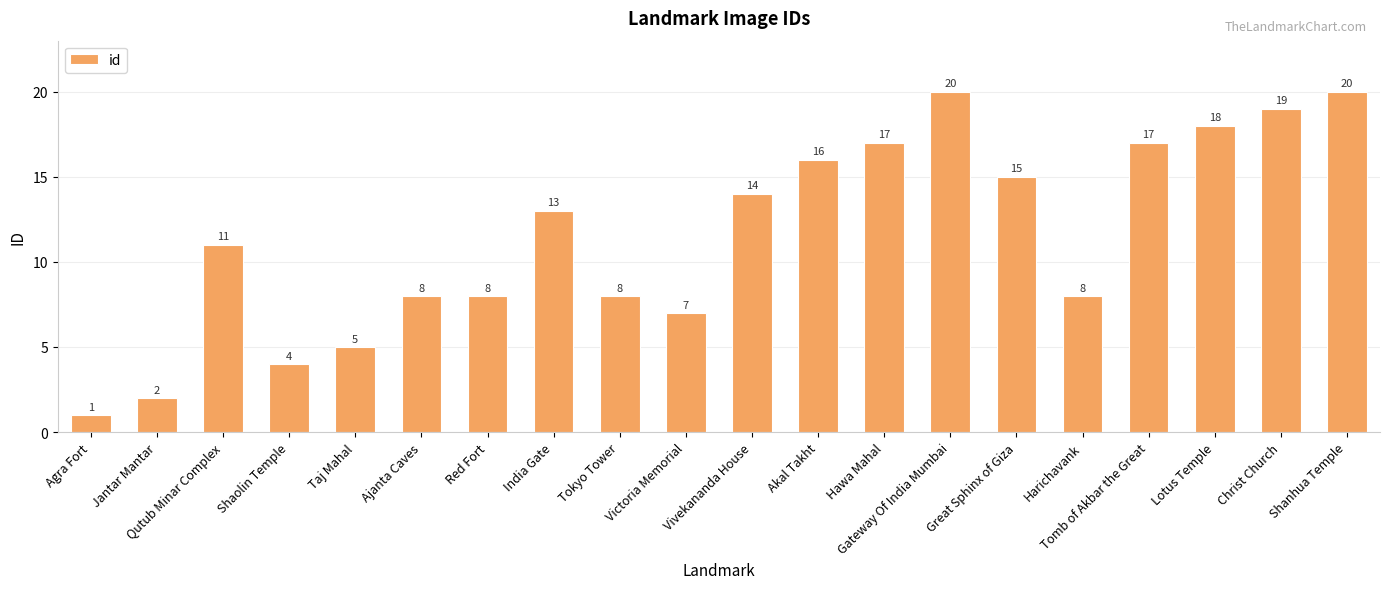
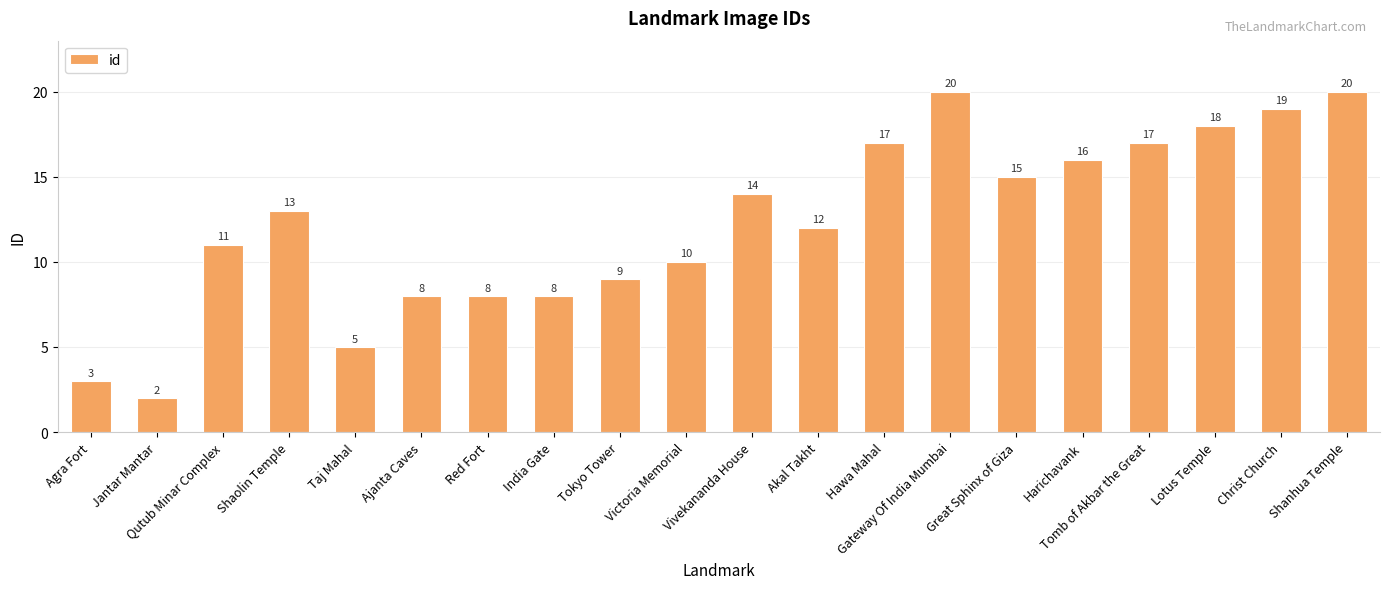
Agra Fort: 1 -> 3
Shaolin Temple: 4 -> 13
India Gate: 13 -> 8
Tokyo Tower: 8 -> 9
Victoria Memorial: 7 -> 10
Akal Takht: 16 -> 12
Harichavank: 8 -> 16
